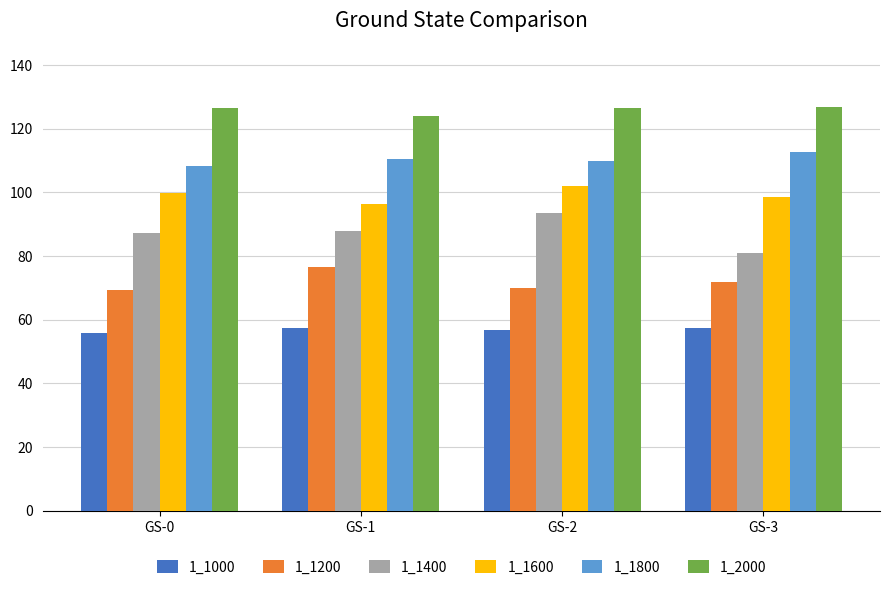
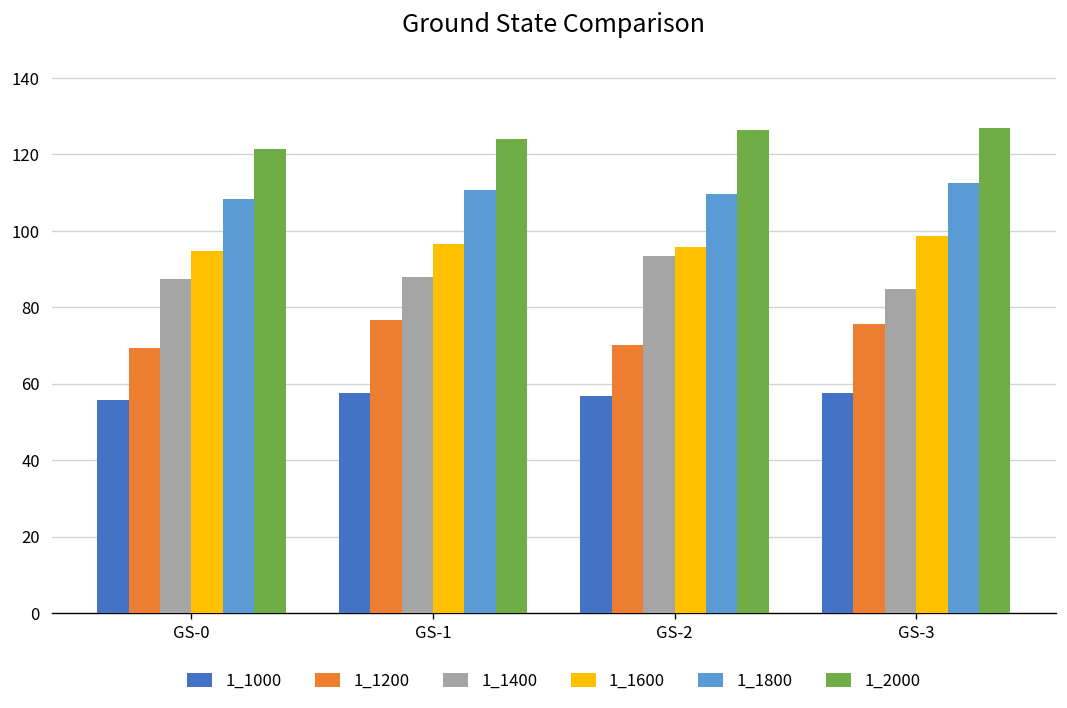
1_1600, GS-0: 100 -> 95
1_2000, GS-0: 126 -> 121
1_1600, GS-2: 102 -> 96
1_1200, GS-3: 72 -> 76
1_1400, GS-3: 81 -> 85
